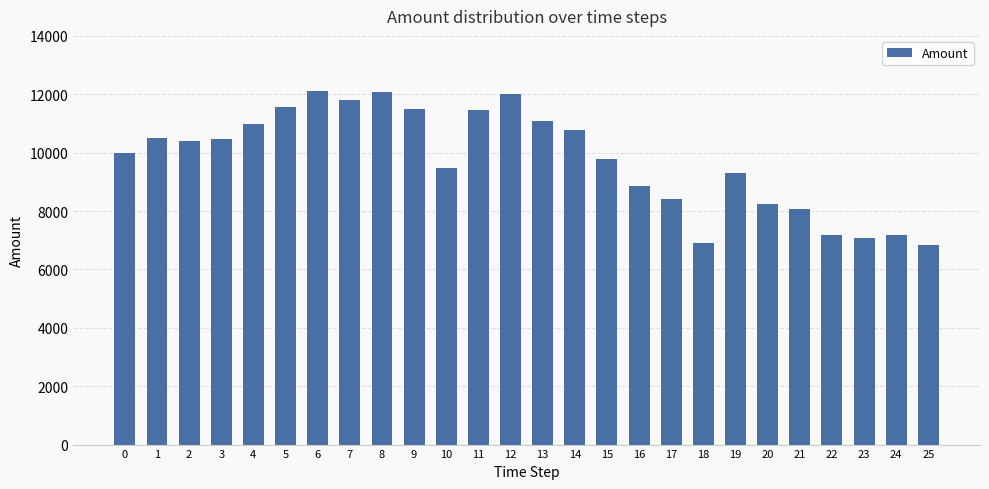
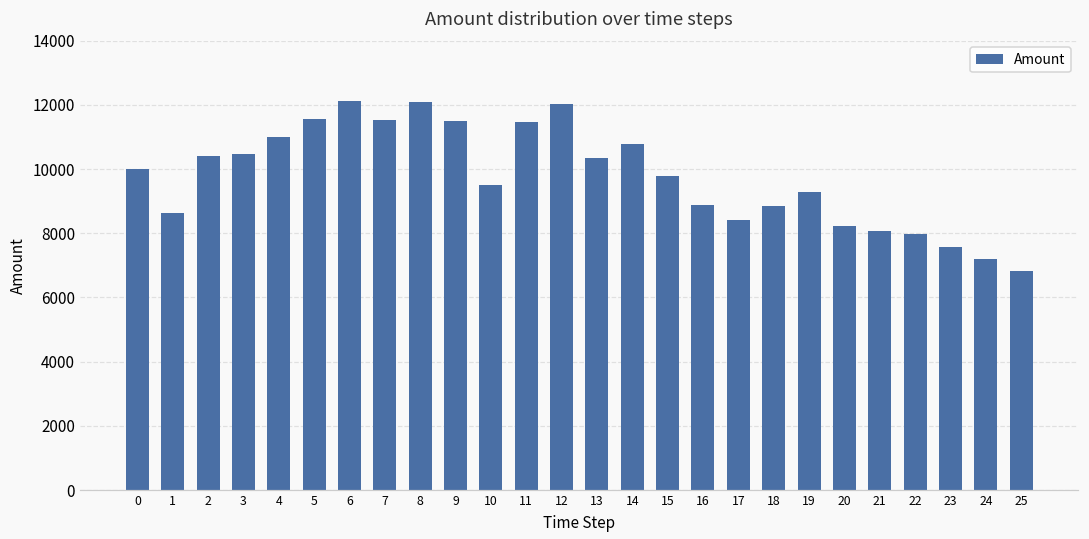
1: 10500 -> 8600
7: 11800 -> 11500
13: 11100 -> 10300
18: 6900 -> 8800
22: 7200 -> 8000
23: 7100 -> 7600
